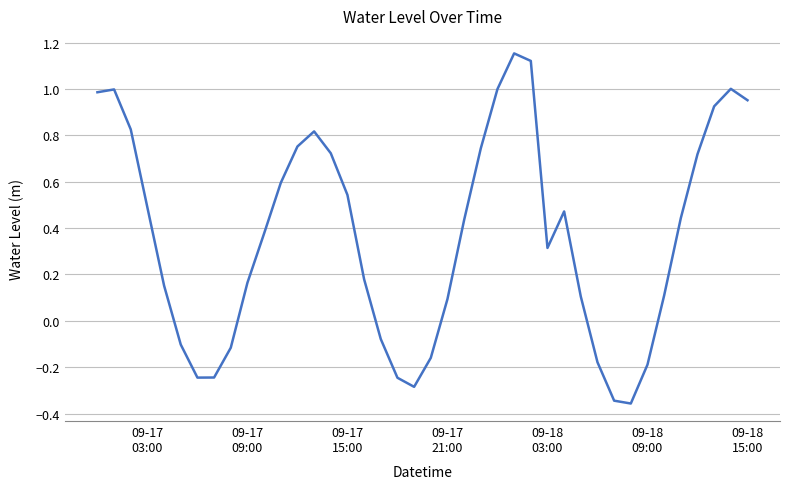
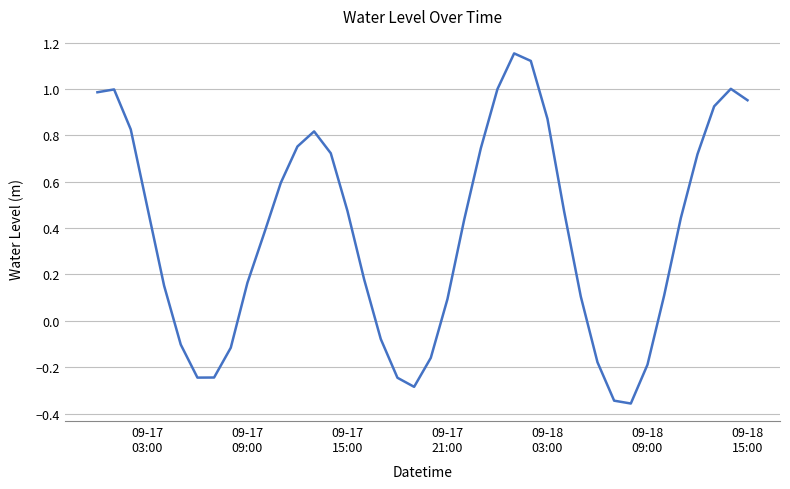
09-17 15:00: 0.54 -> 0.47
09-18 03:00: 0.31 -> 0.87
